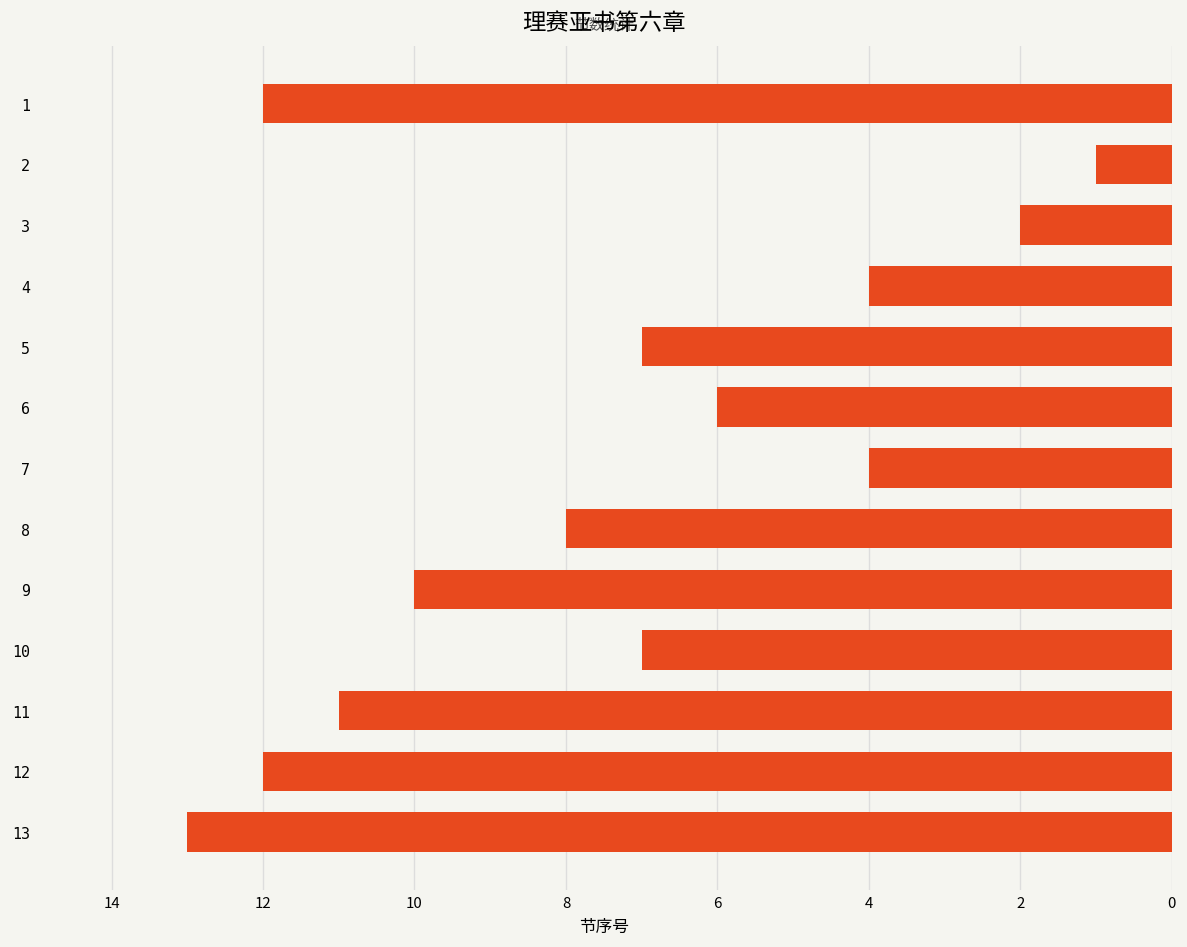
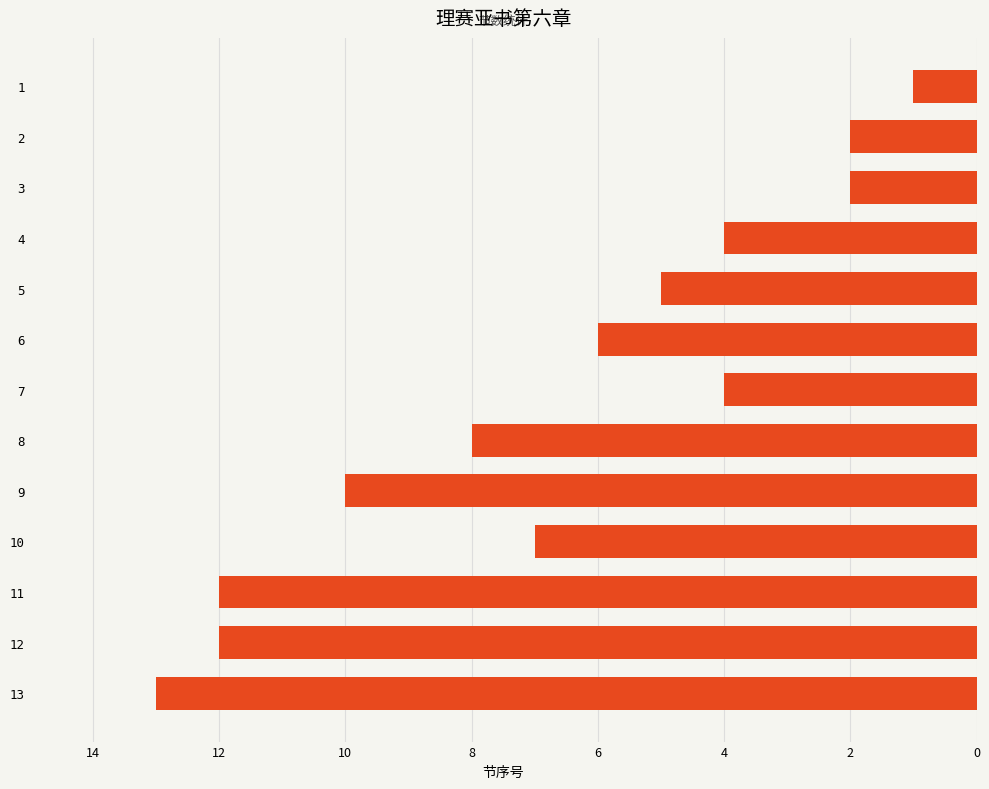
1: 12 -> 1
2: 1 -> 2
5: 7 -> 5
11: 11 -> 12
